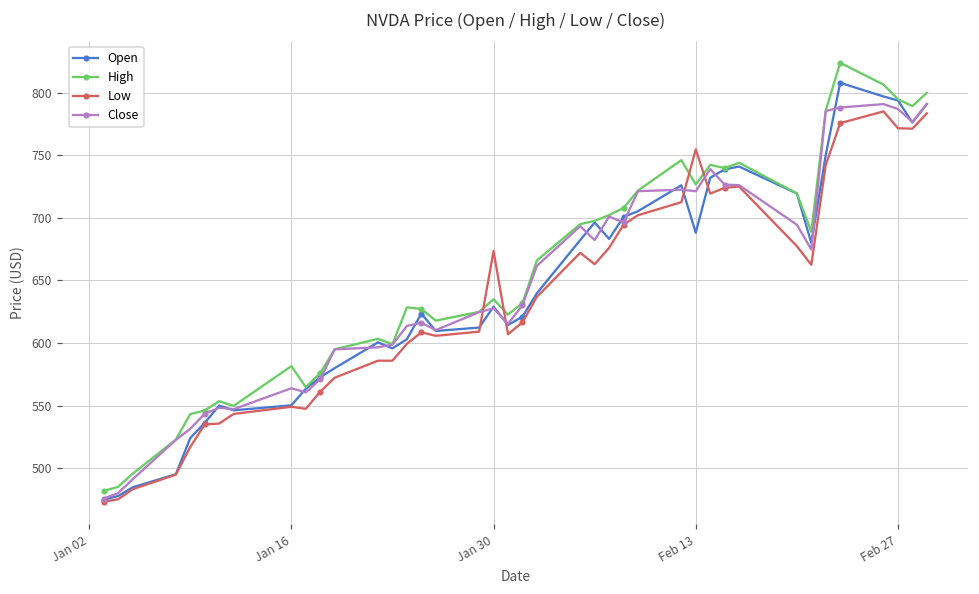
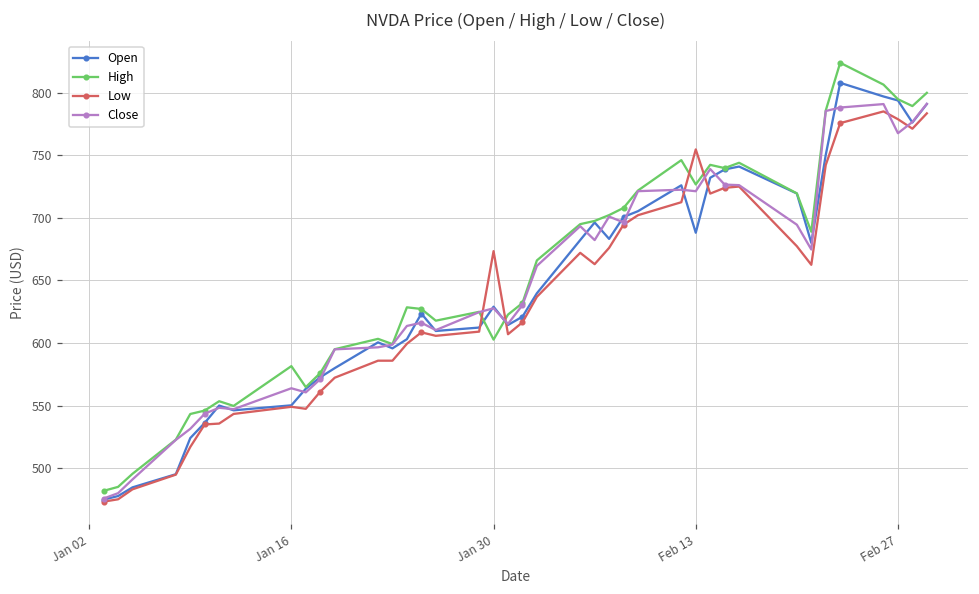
High, Jan 30: 635 -> 603
Low, Feb 27: 772 -> 779
Close, Feb 27: 787 -> 768
